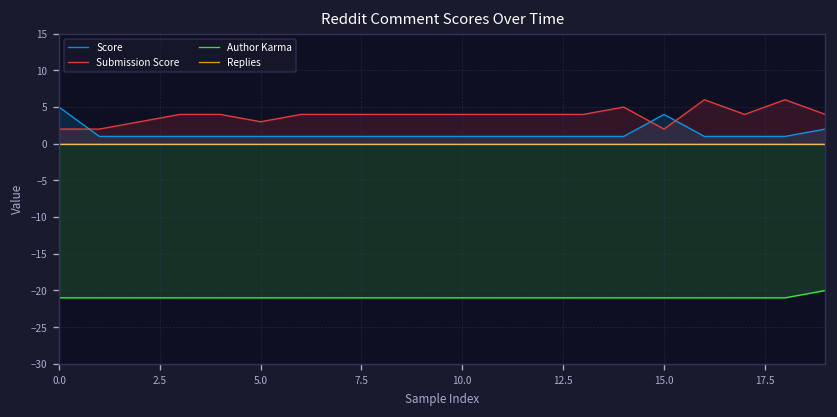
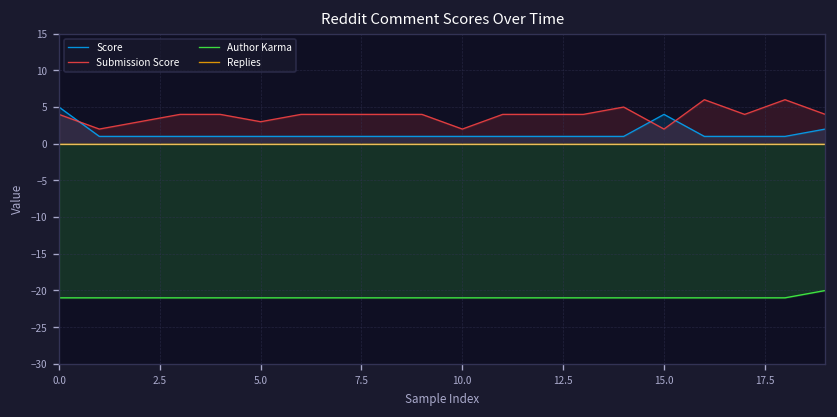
Submission Score, 0.0: 2 -> 4
Submission Score, 10.0: 4 -> 2
